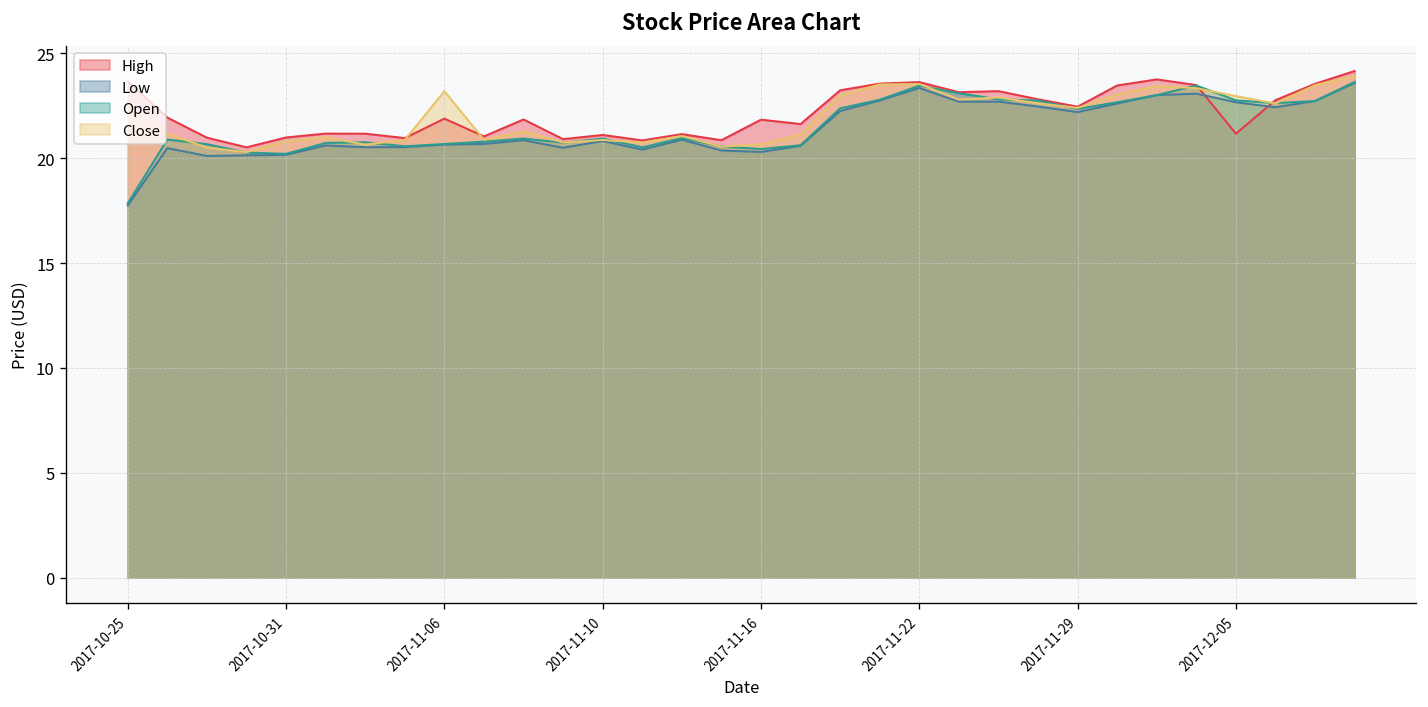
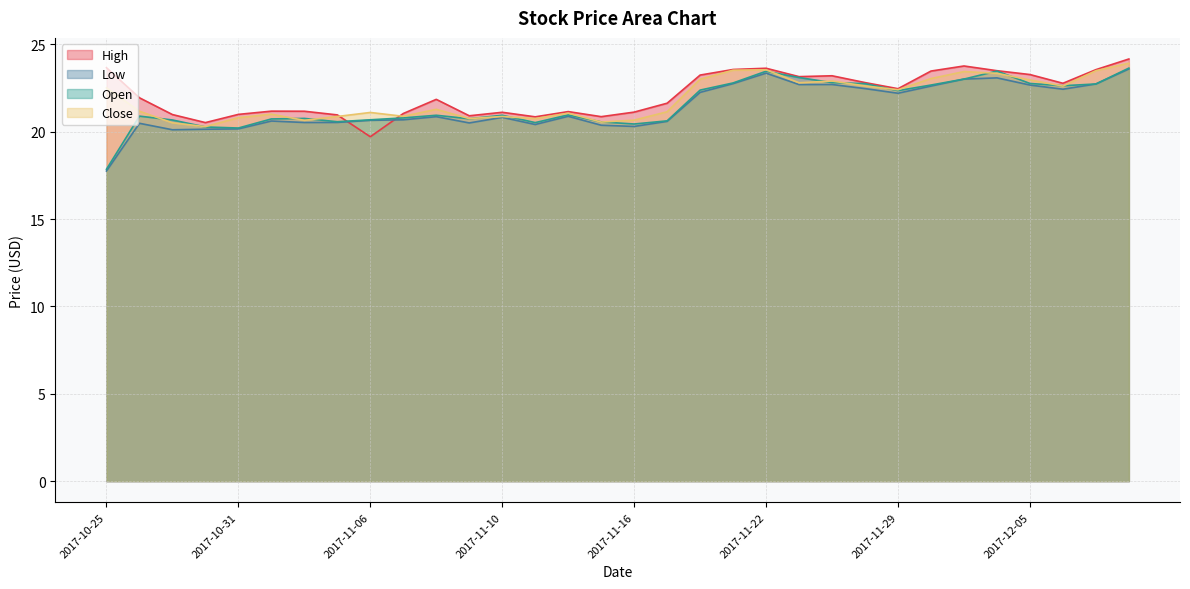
High, 2017-11-06: 21.9 -> 19.7
Close, 2017-11-06: 23.2 -> 21.1
High, 2017-11-16: 21.8 -> 21.1
High, 2017-12-05: 21.2 -> 23.3
